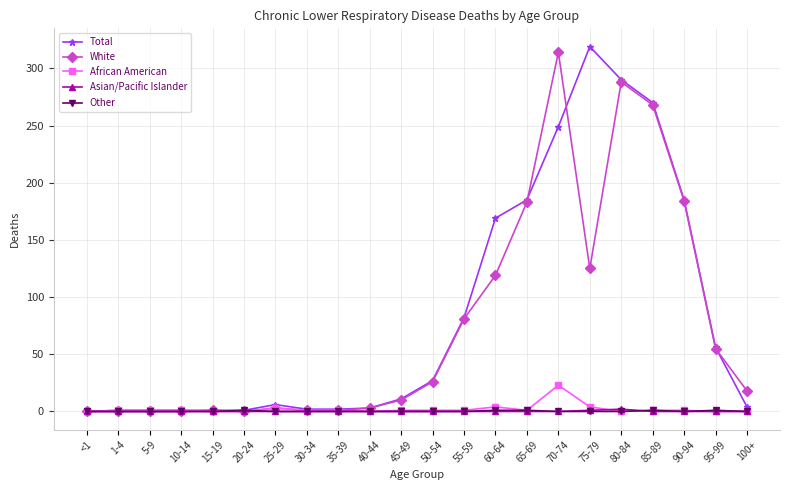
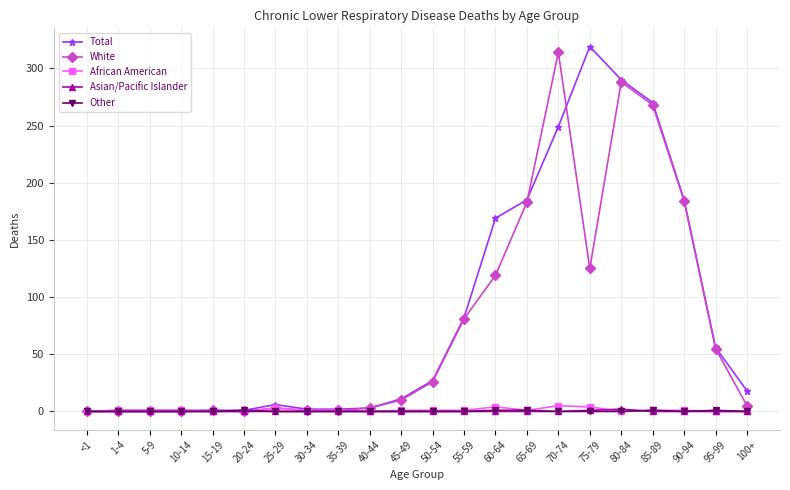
African American, 70-74: 23 -> 5
Total, 100+: 4 -> 18
White, 100+: 18 -> 5
